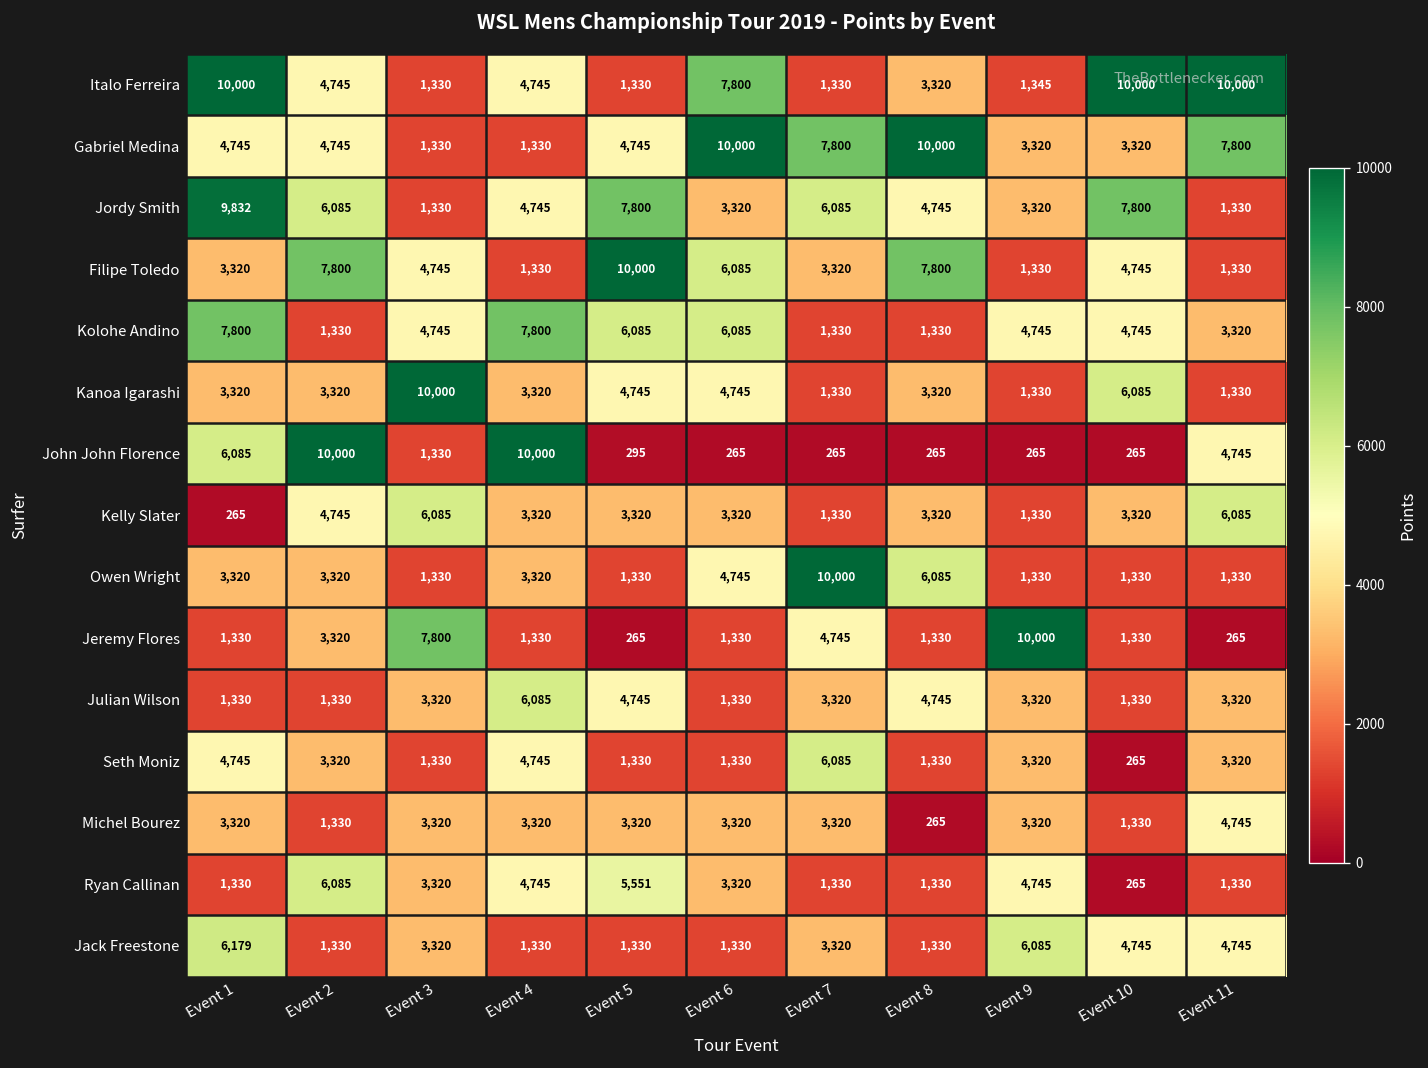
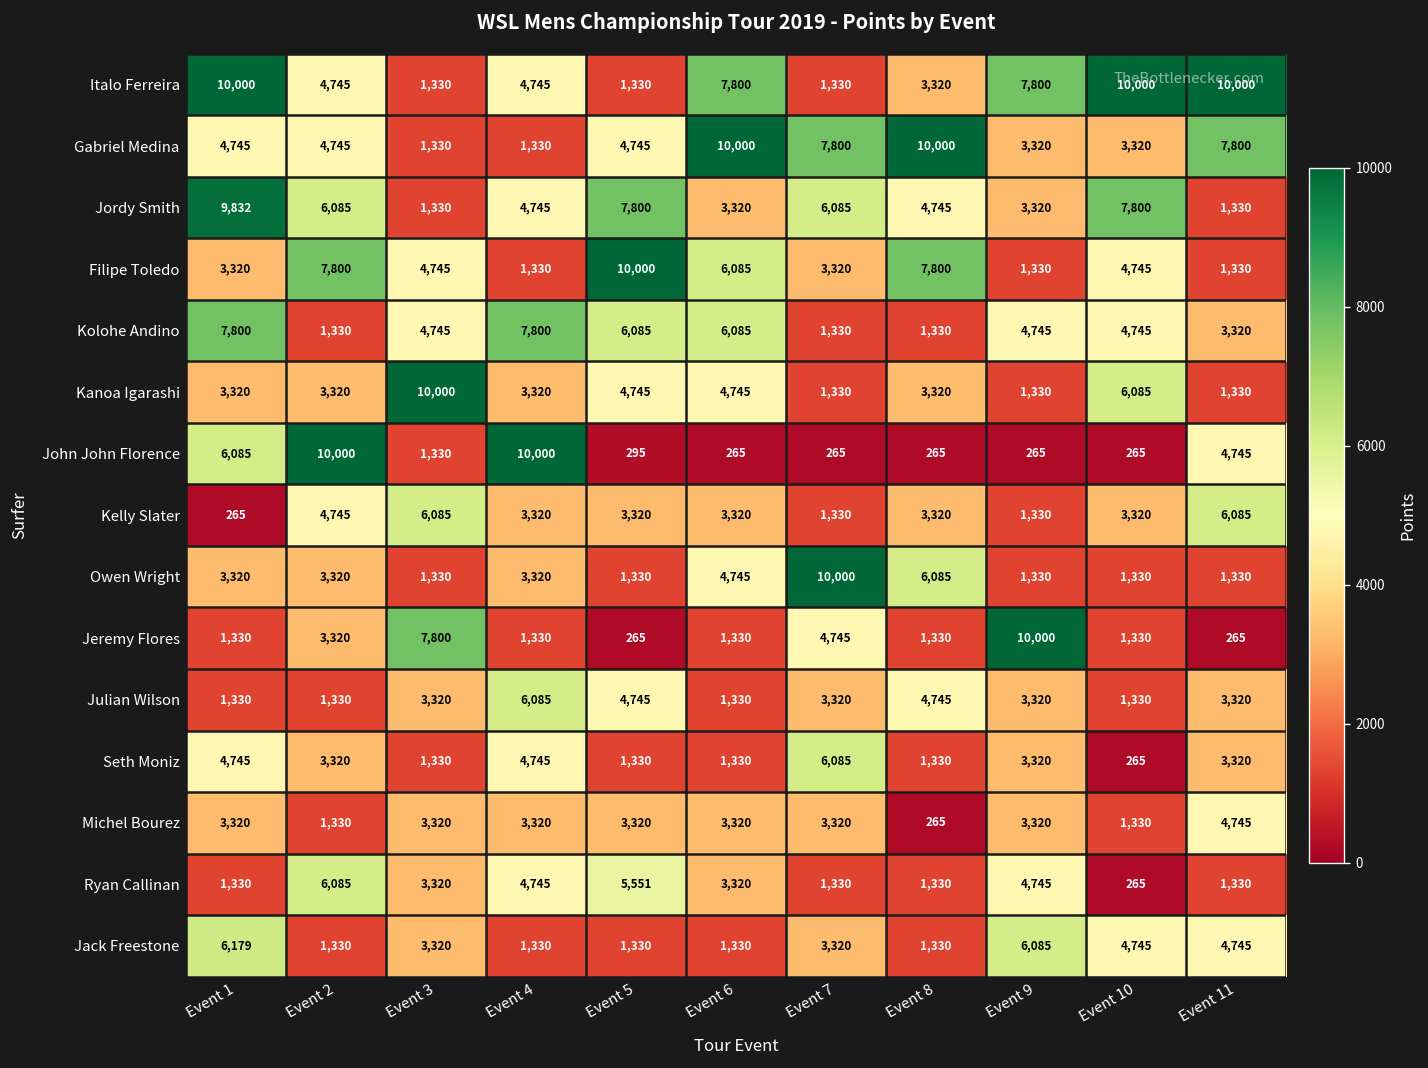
Italo Ferreira, Event 9: 1,345 -> 7,800
